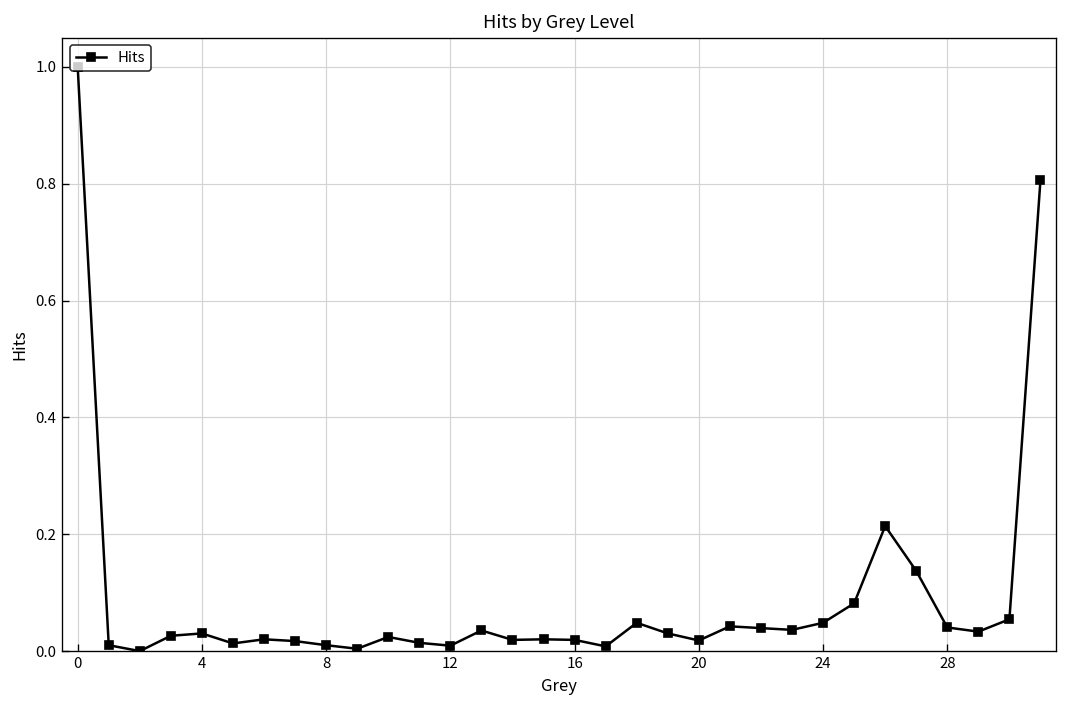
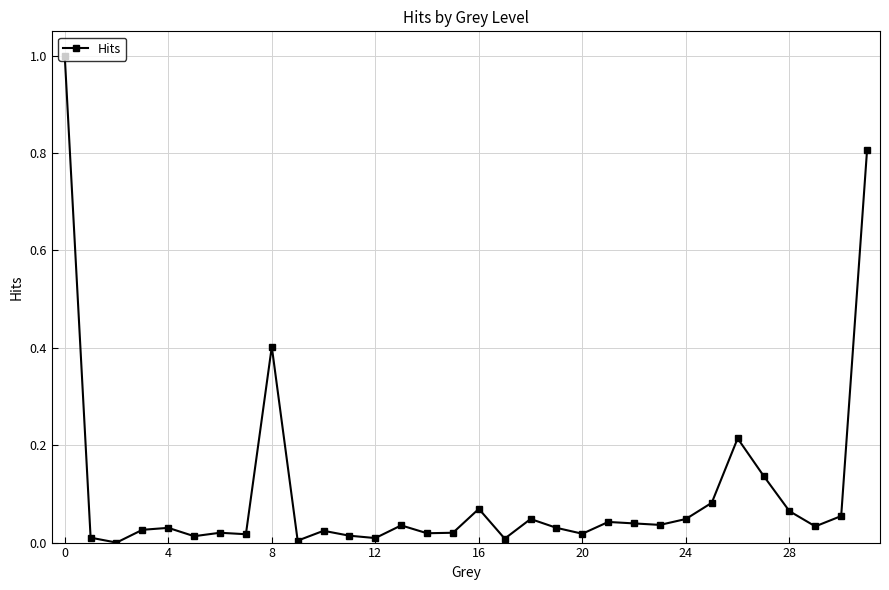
8: 0.01 -> 0.40
16: 0.02 -> 0.07
28: 0.04 -> 0.06
